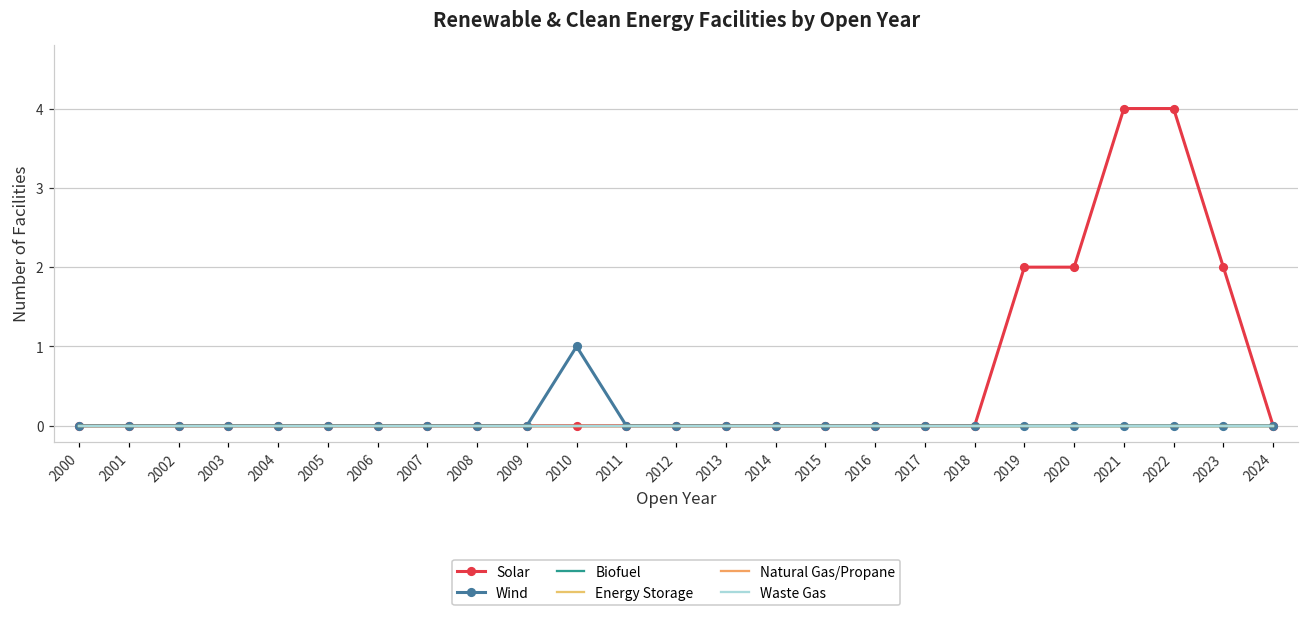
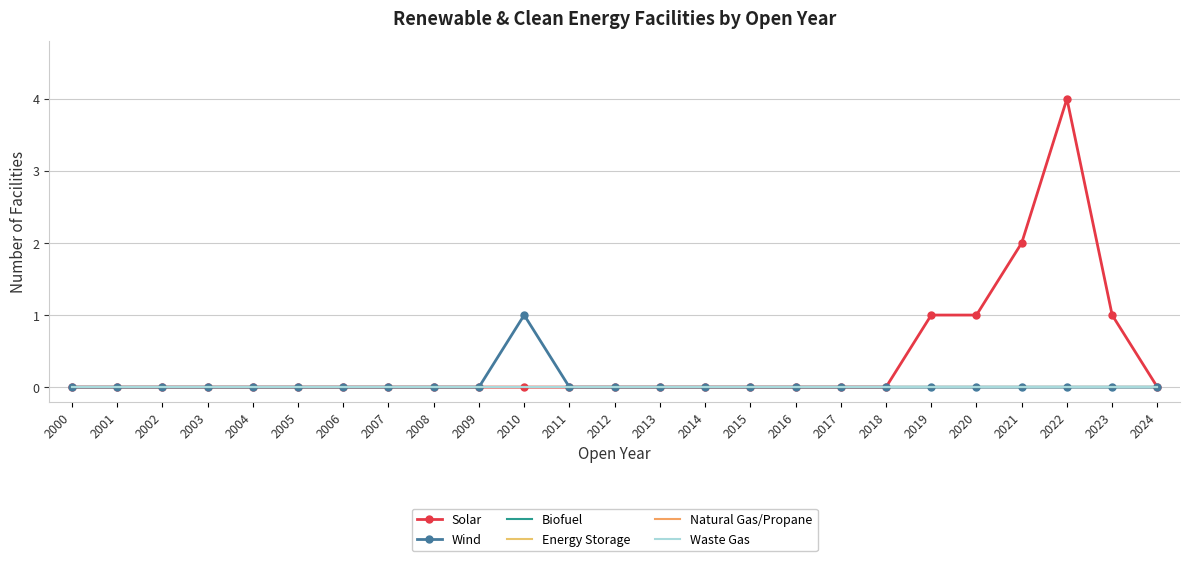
Solar, 2019: 2 -> 1
Solar, 2020: 2 -> 1
Solar, 2021: 4 -> 2
Solar, 2023: 2 -> 1
